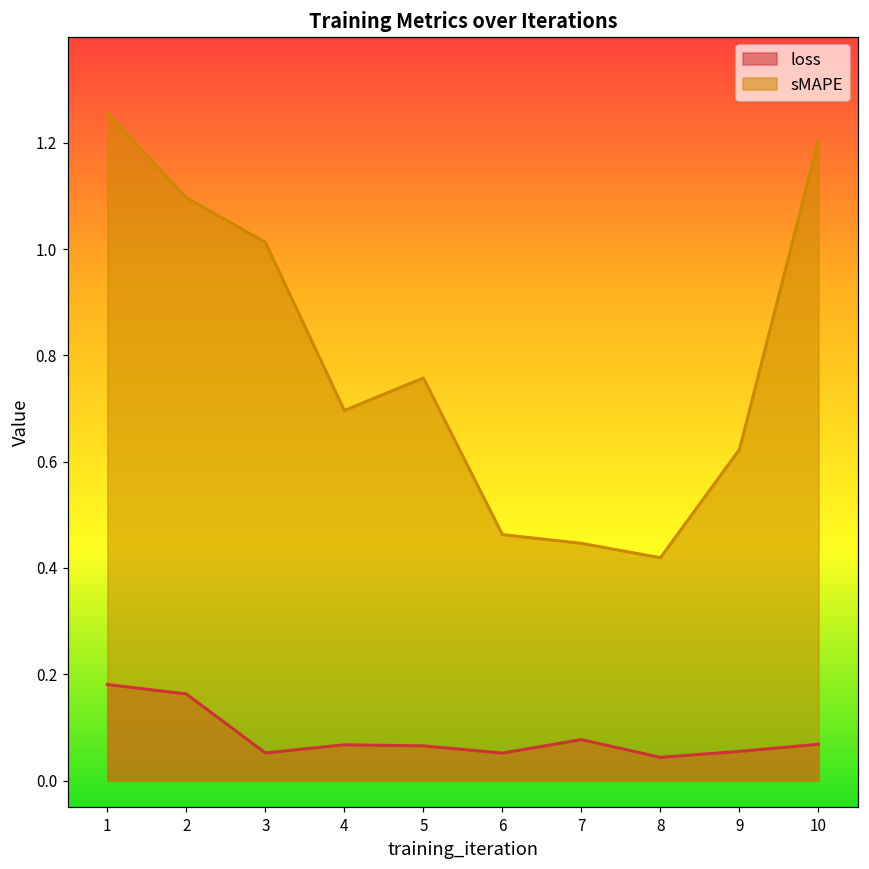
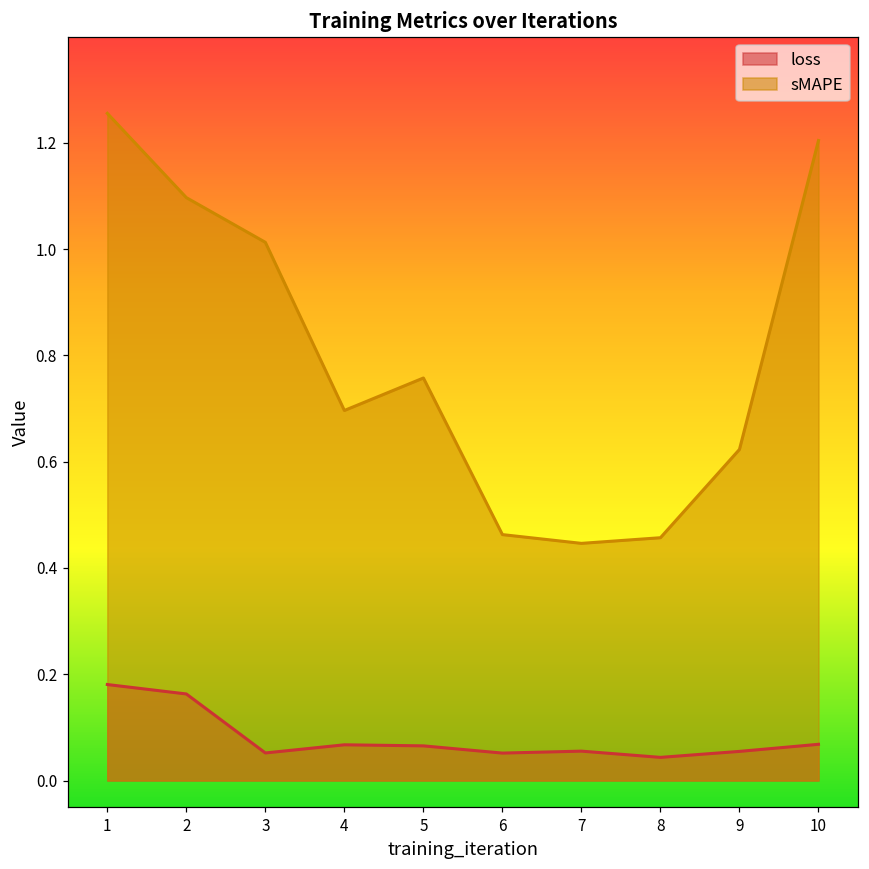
loss, 7: 0.08 -> 0.06
sMAPE, 8: 0.42 -> 0.46
